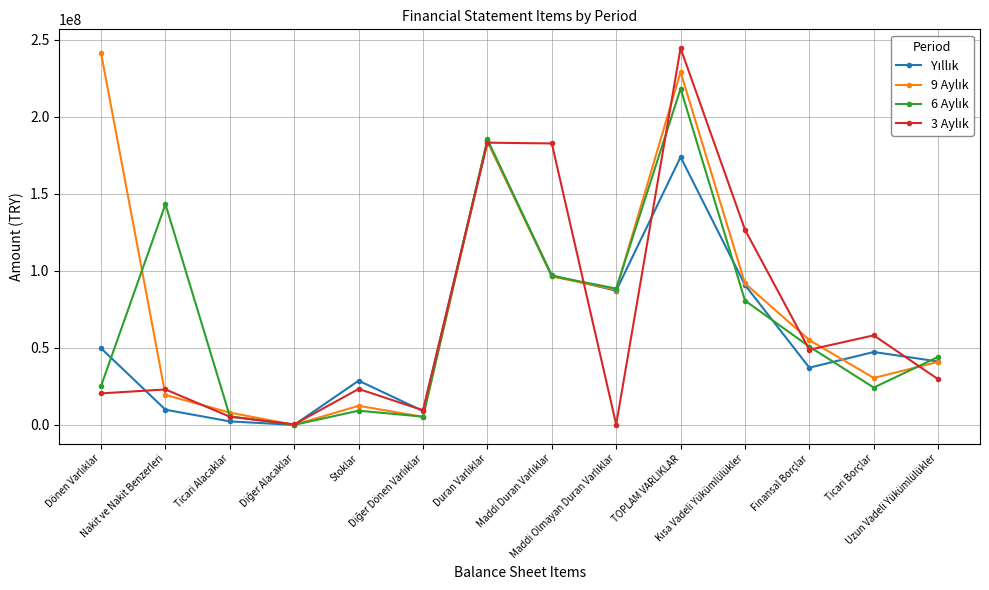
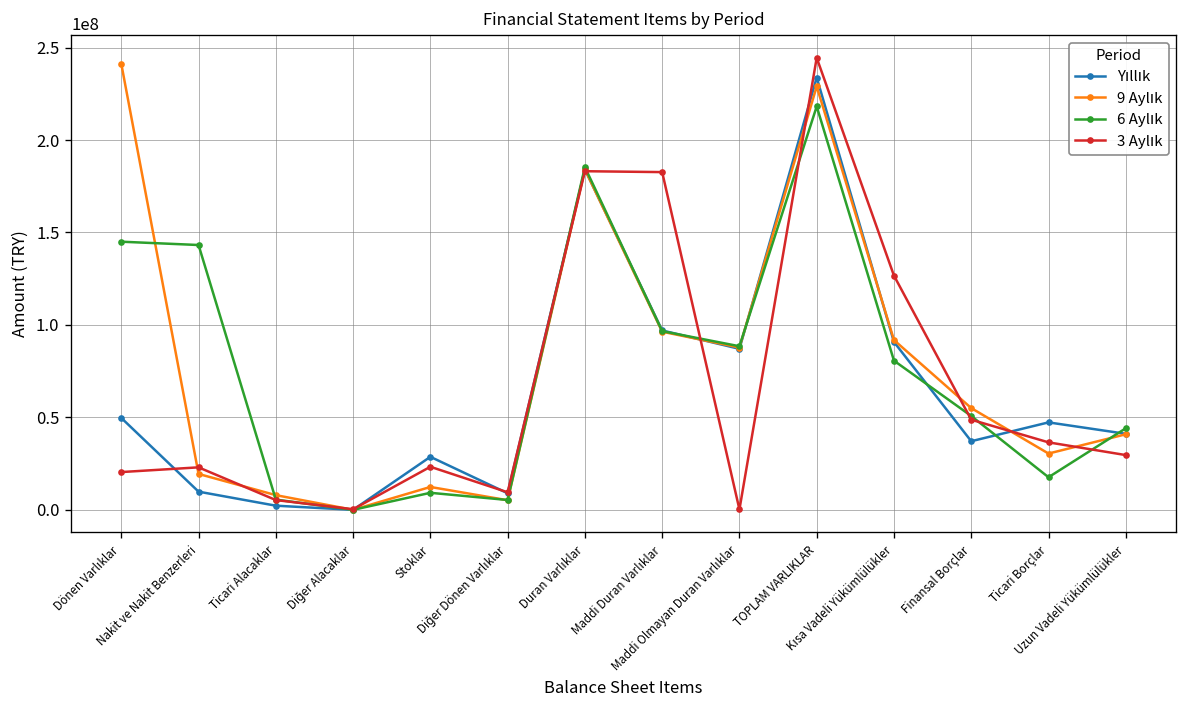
6 Aylık, Dönen Varlıklar: 25000000 -> 145000000
Yıllık, TOPLAM VARLIKLAR: 174000000 -> 234000000
6 Aylık, Ticari Borçlar: 24000000 -> 18000000
3 Aylık, Ticari Borçlar: 58000000 -> 36000000
